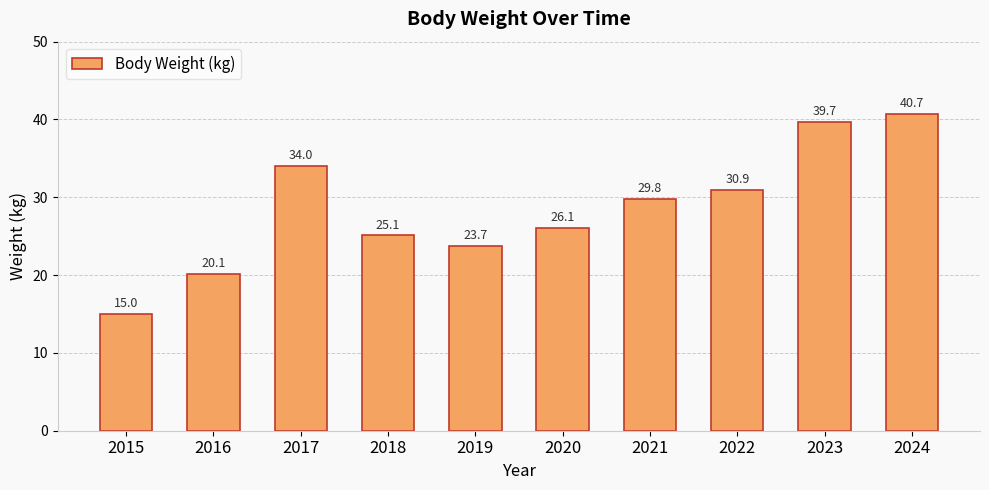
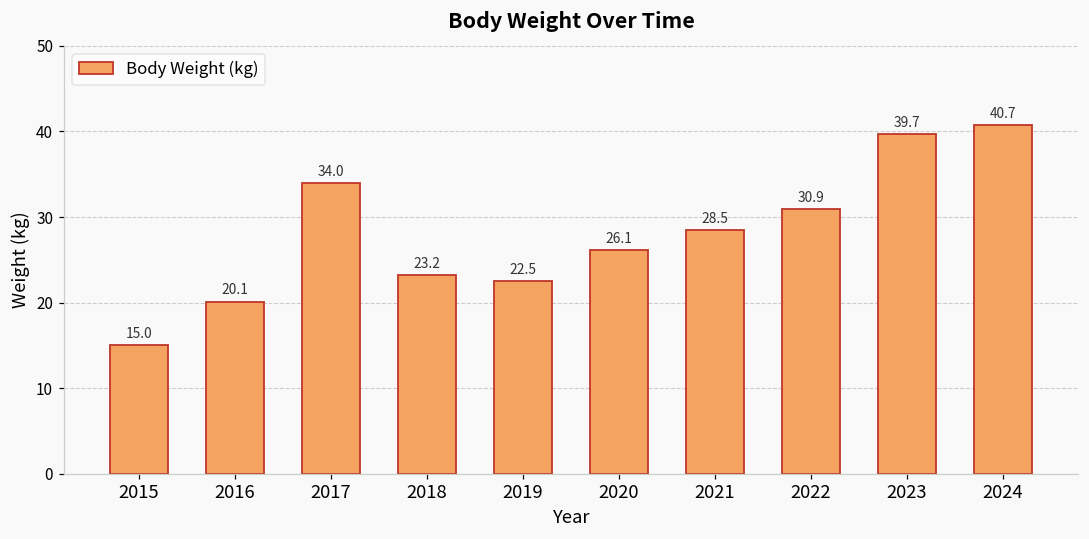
2018: 25.1 -> 23.2
2019: 23.7 -> 22.5
2021: 29.8 -> 28.5
